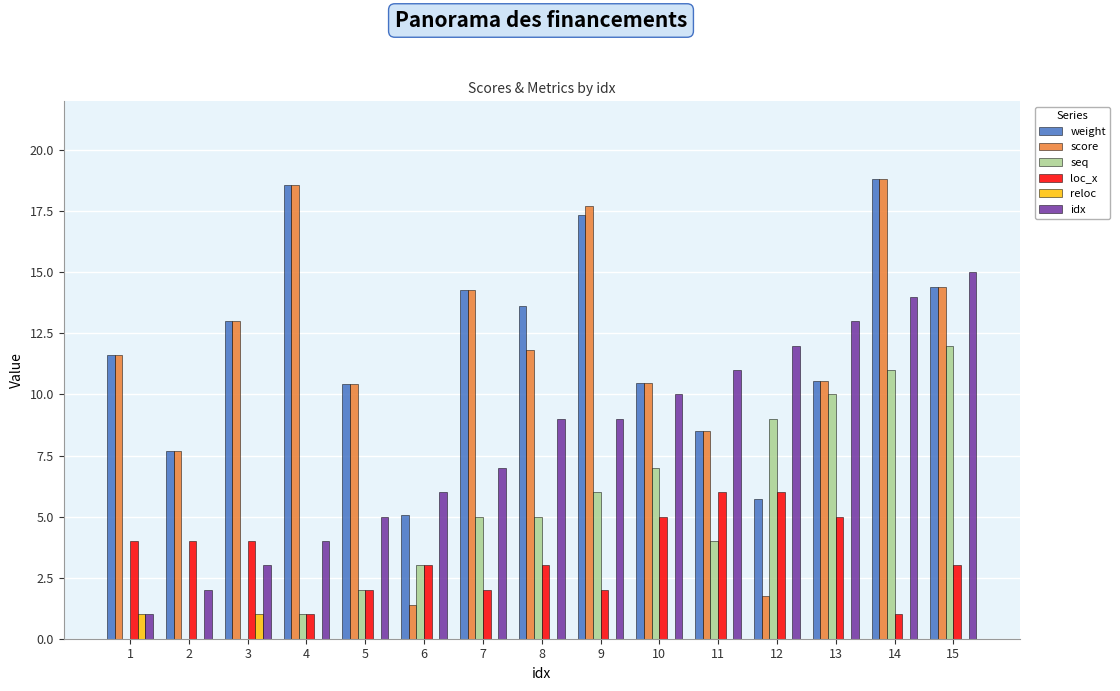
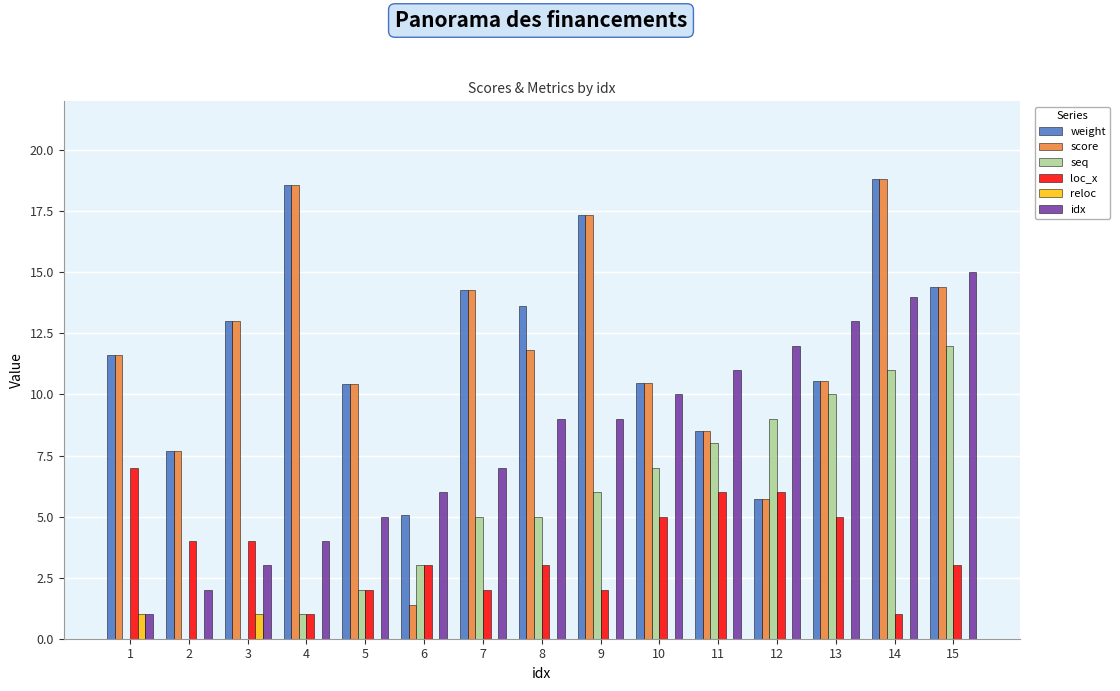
loc_x, 1: 4 -> 7
score, 9: 17.7 -> 17.4
seq, 11: 4 -> 8
score, 12: 1.7 -> 5.7
